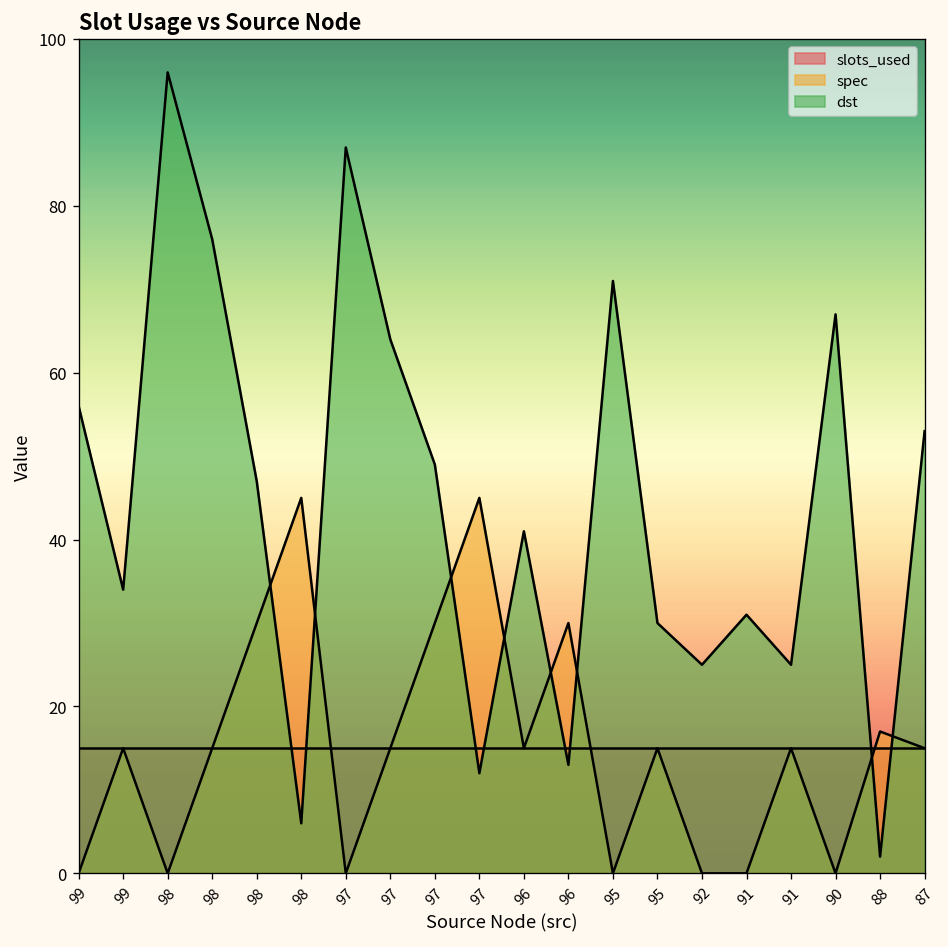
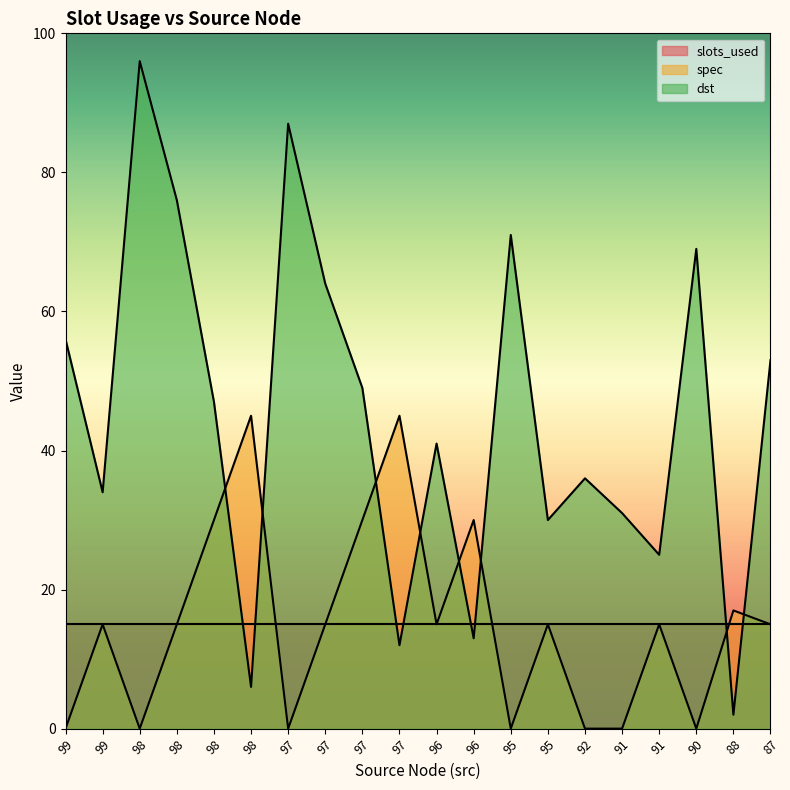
dst, 92: 25 -> 36
dst, 90: 67 -> 69
